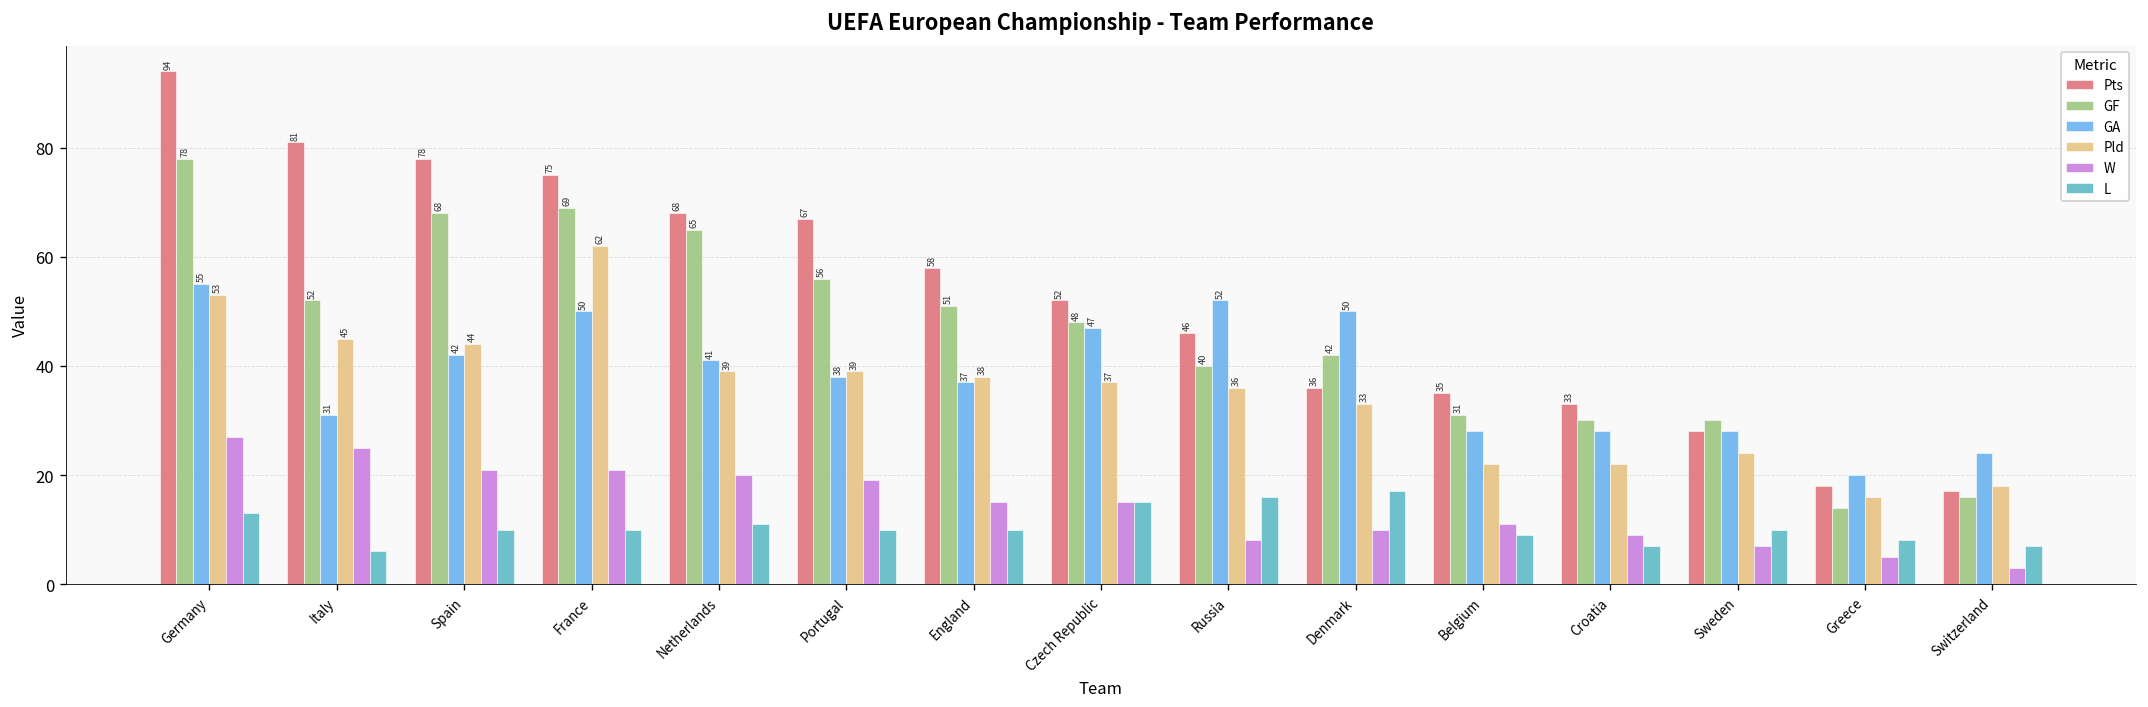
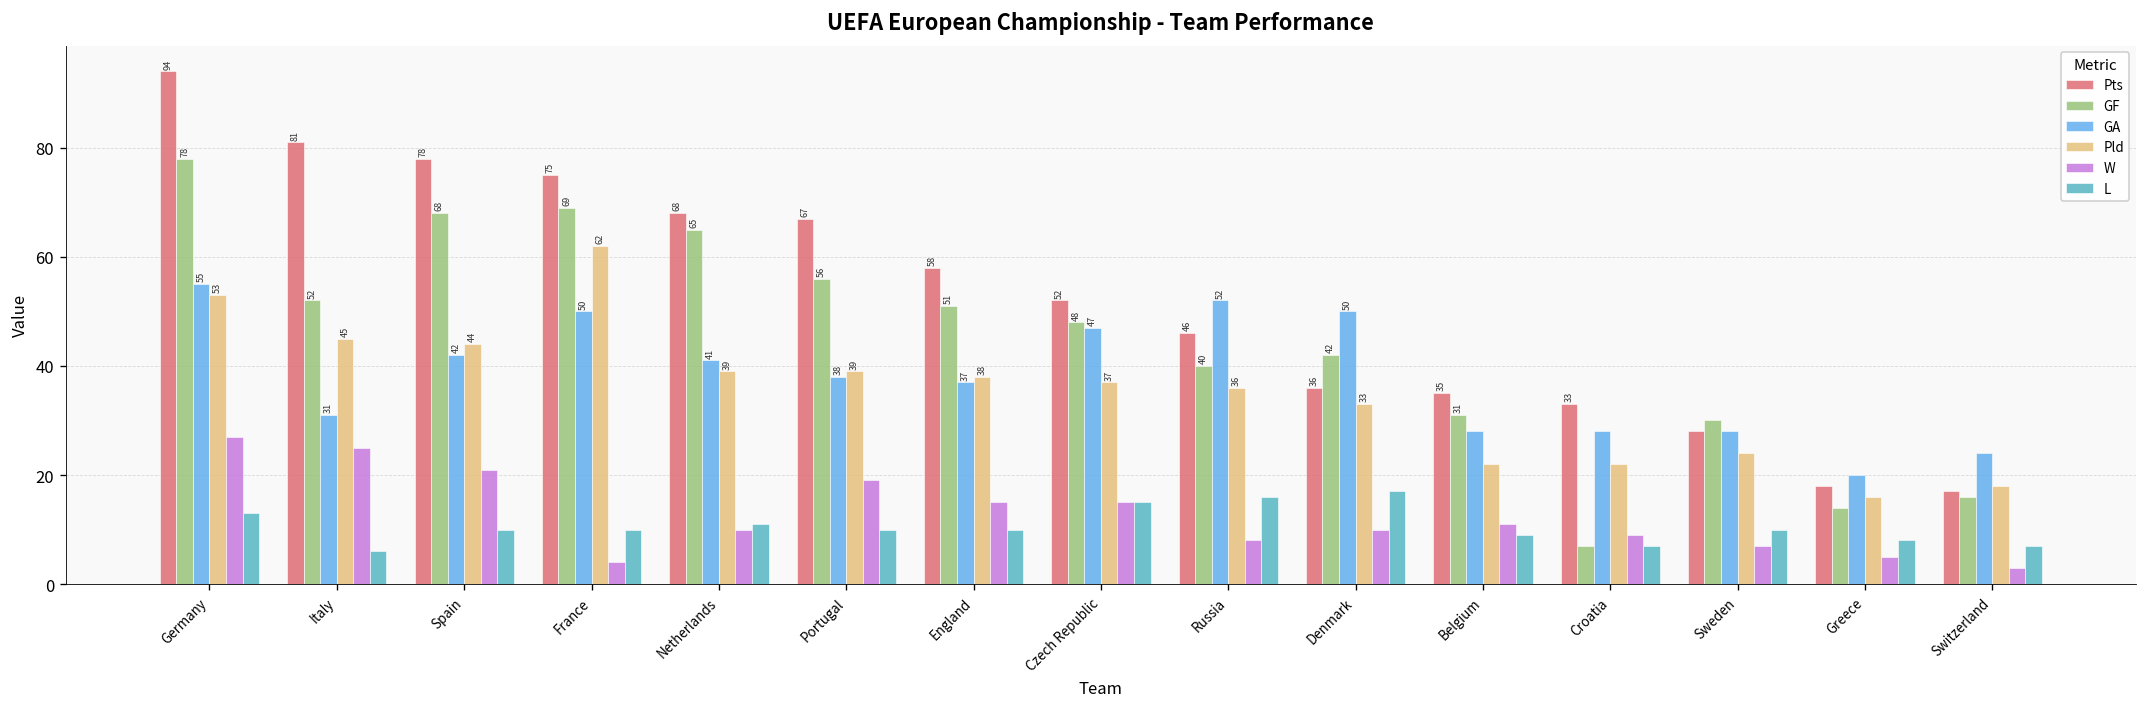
W, France: 21 -> 4
W, Netherlands: 20 -> 10
GF, Croatia: 30 -> 7
